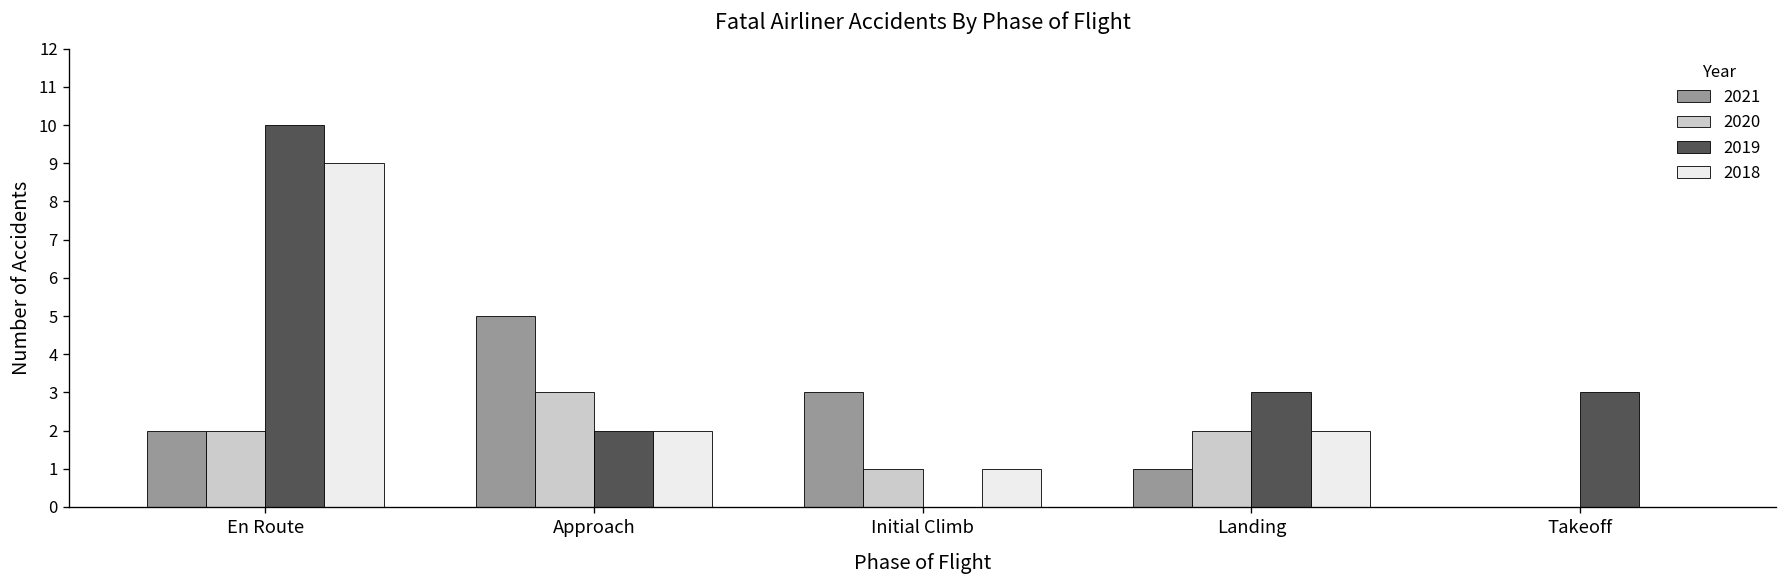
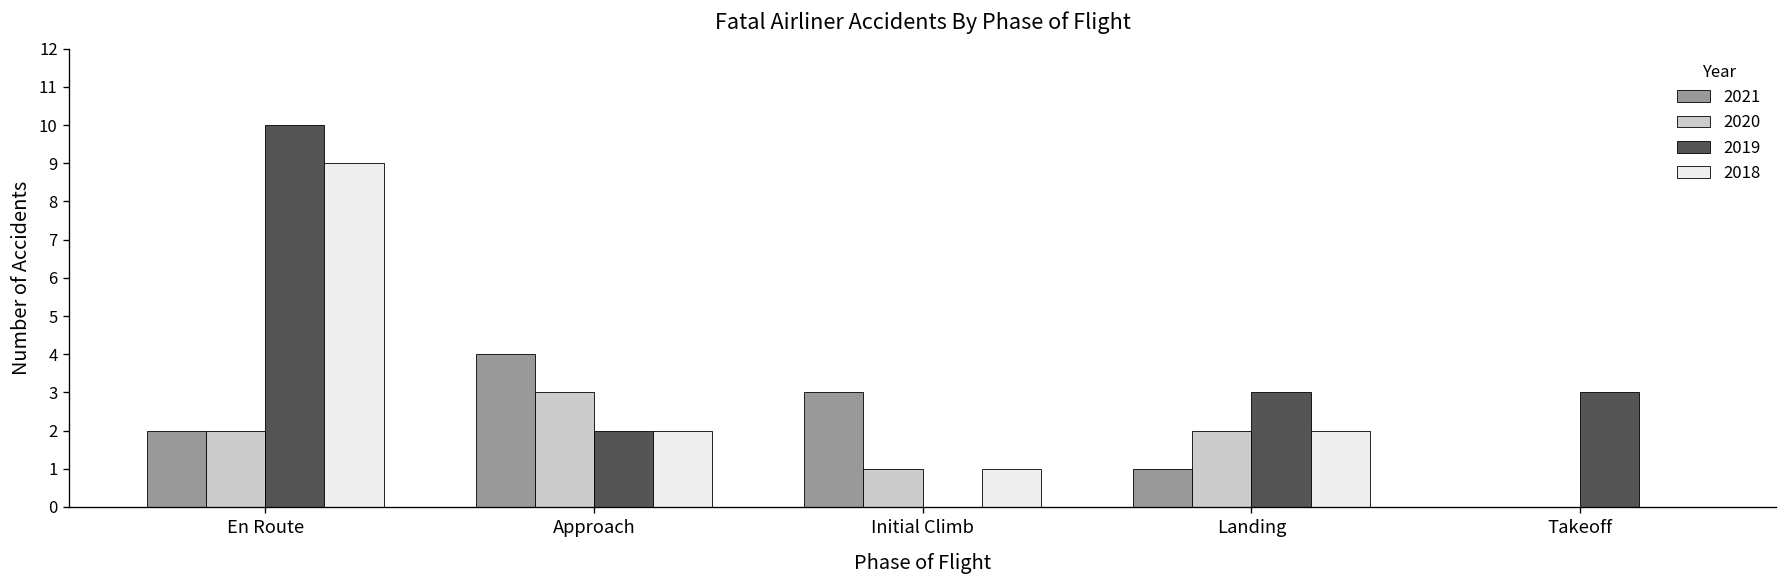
2021, Approach: 5 -> 4
